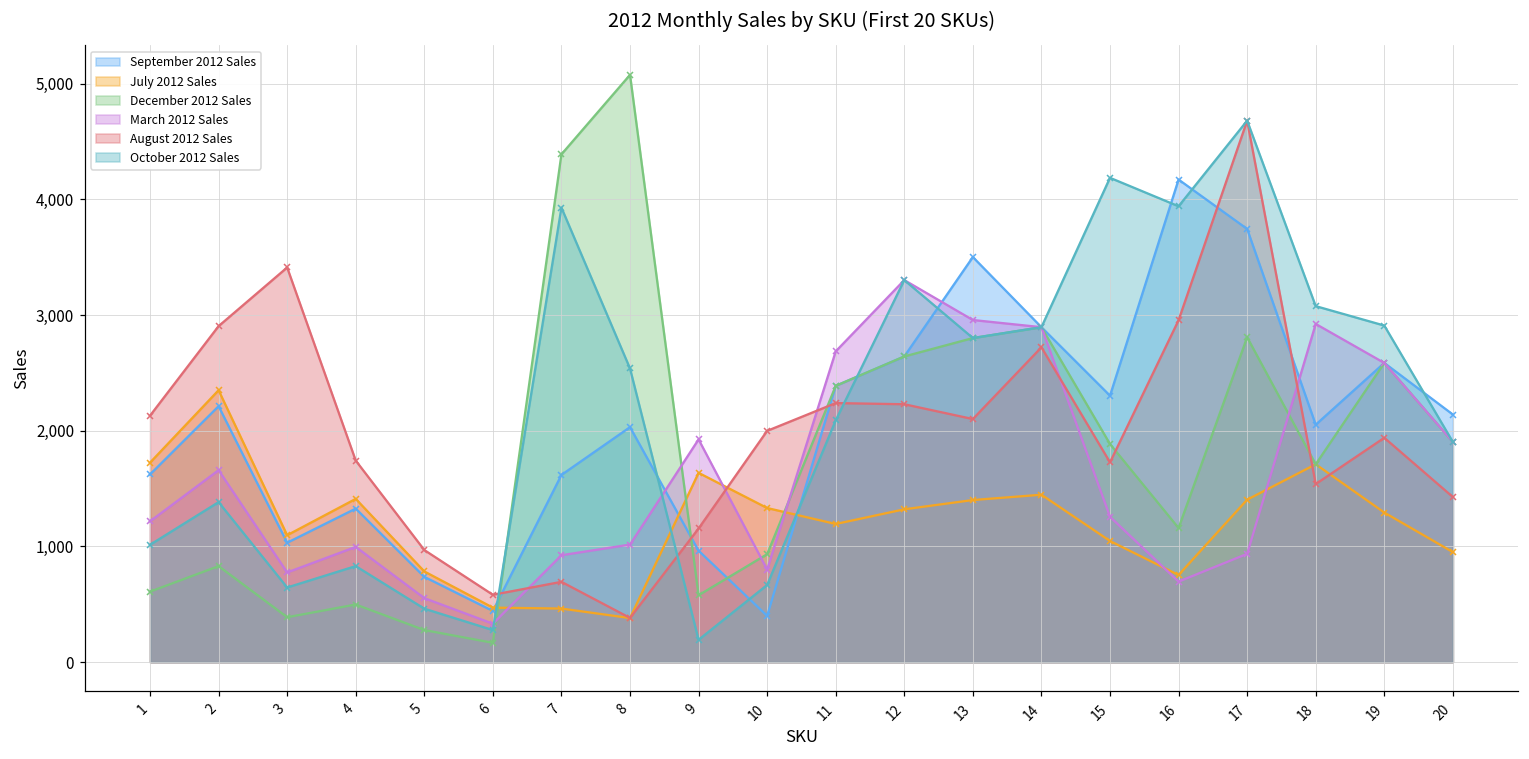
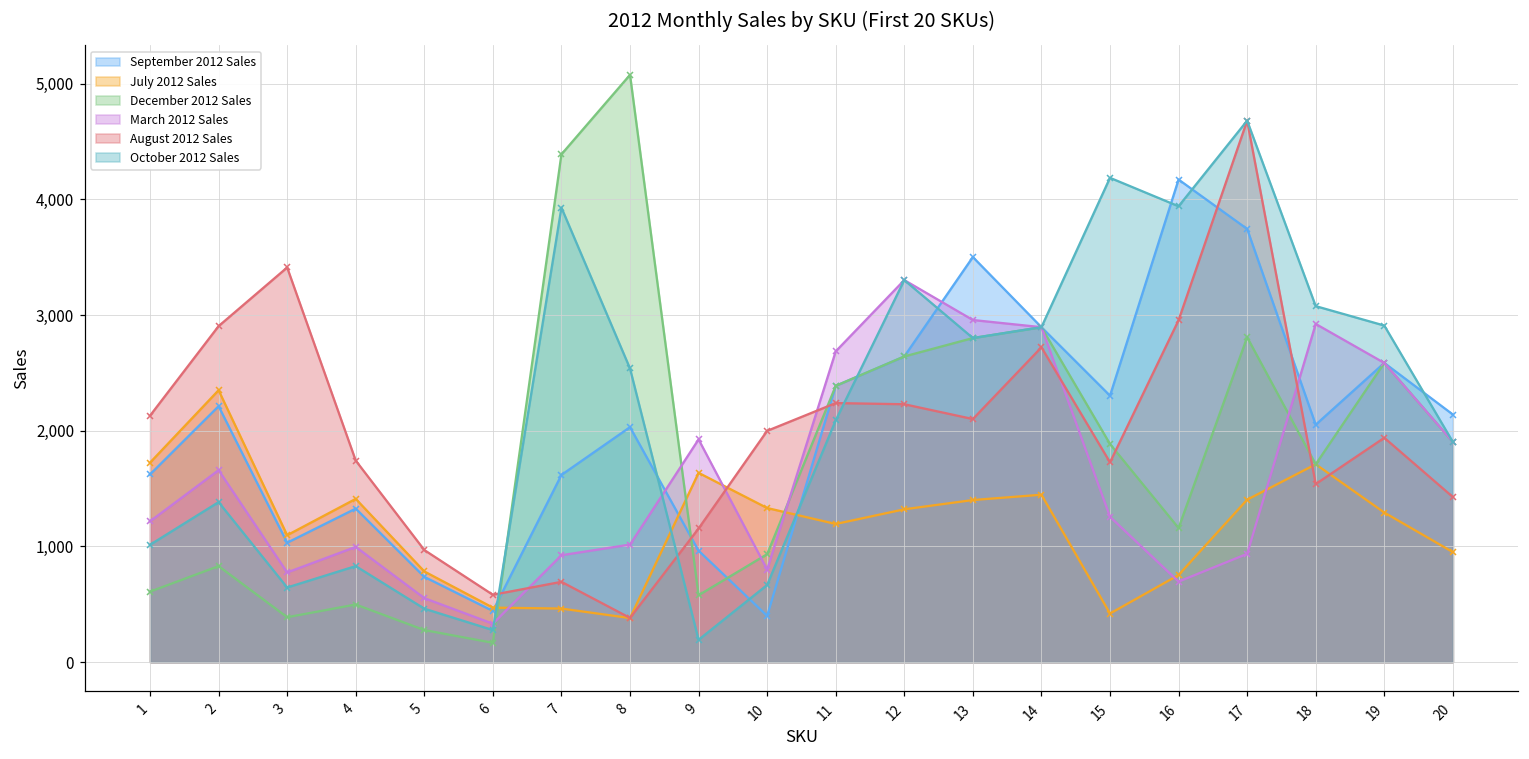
July 2012 Sales, 15: 1,050 -> 420
